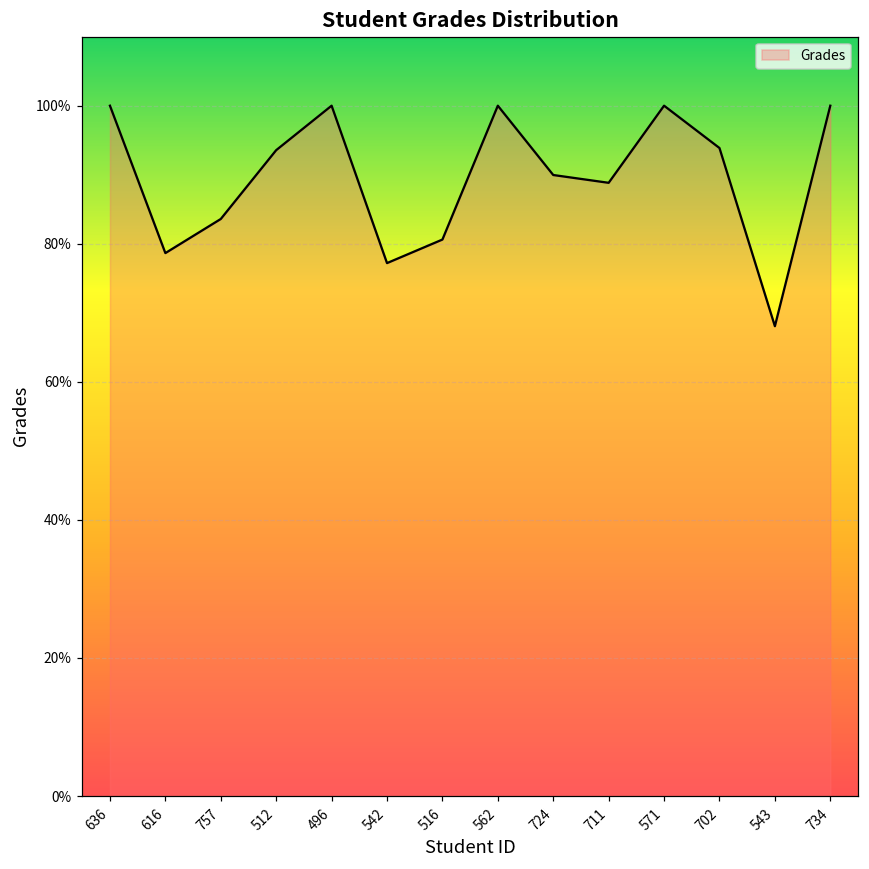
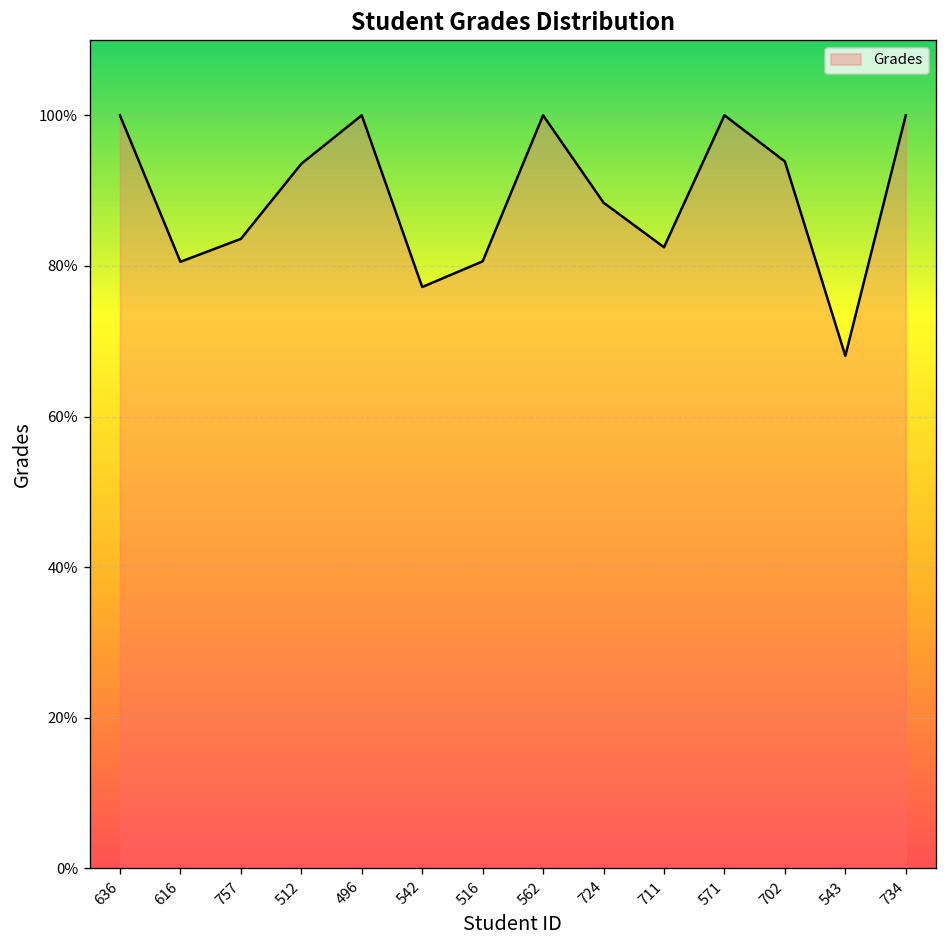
616: 79% -> 81%
724: 90% -> 88%
711: 89% -> 82%
